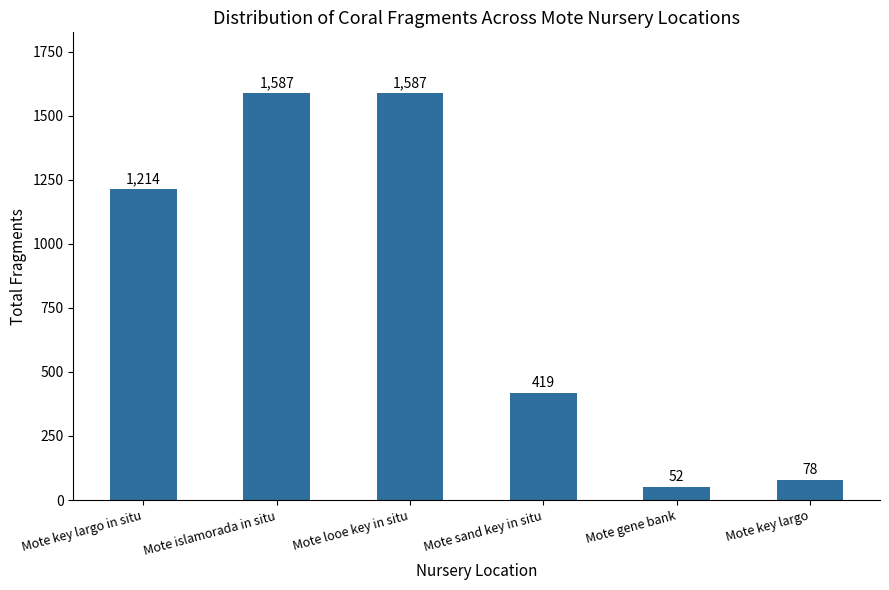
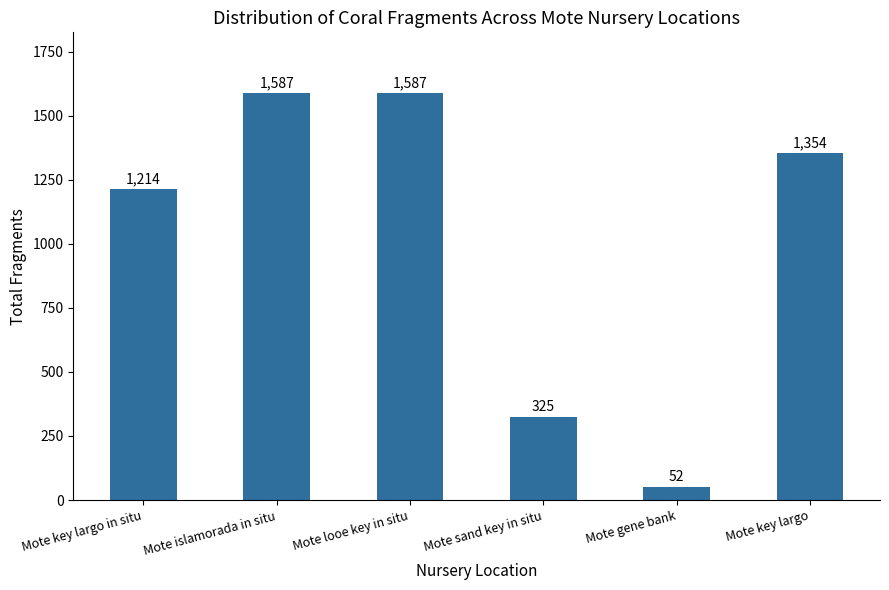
Mote sand key in situ: 419 -> 325
Mote key largo: 78 -> 1,354
